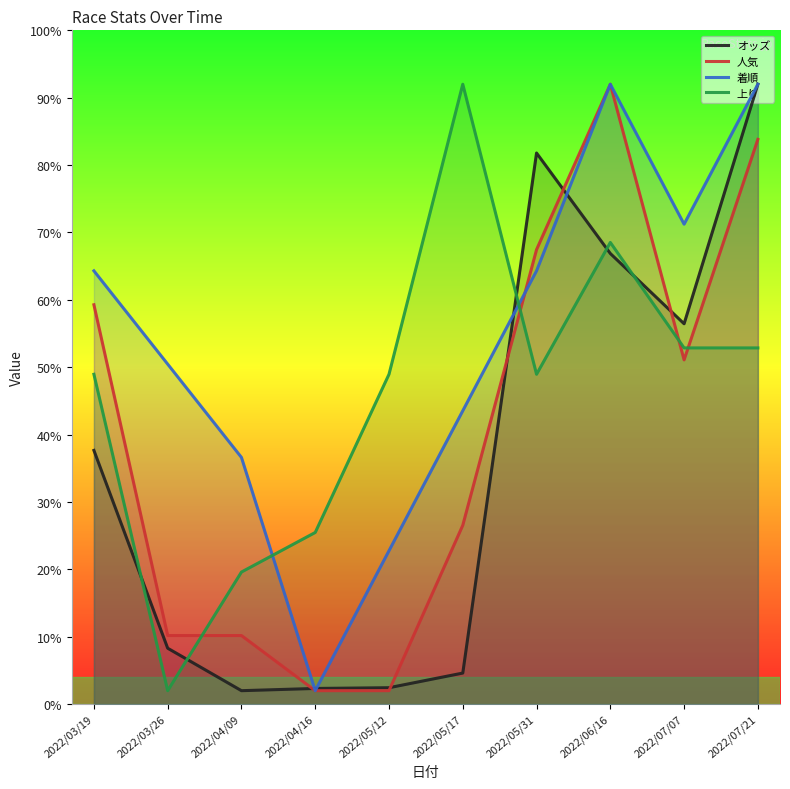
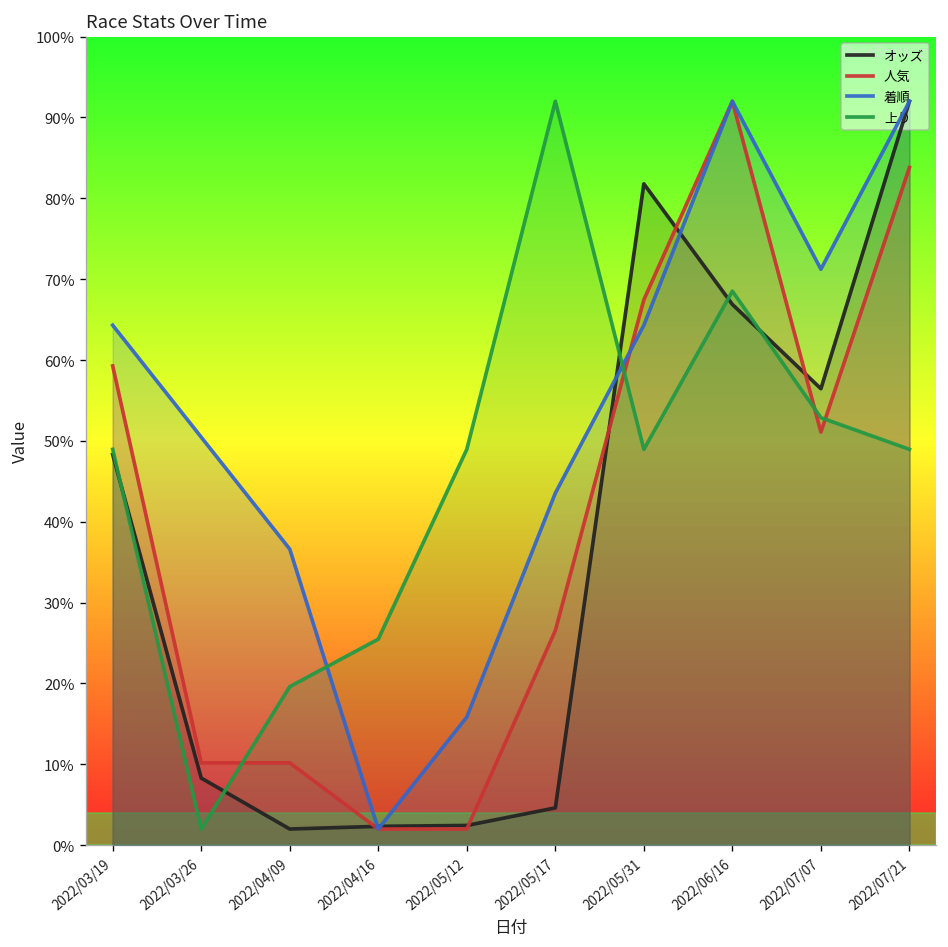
オッズ, 2022/03/19: 38% -> 48%
着順, 2022/05/12: 23% -> 16%
上り, 2022/07/21: 53% -> 49%
